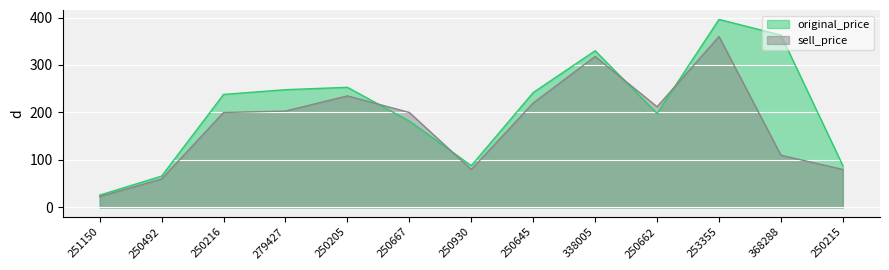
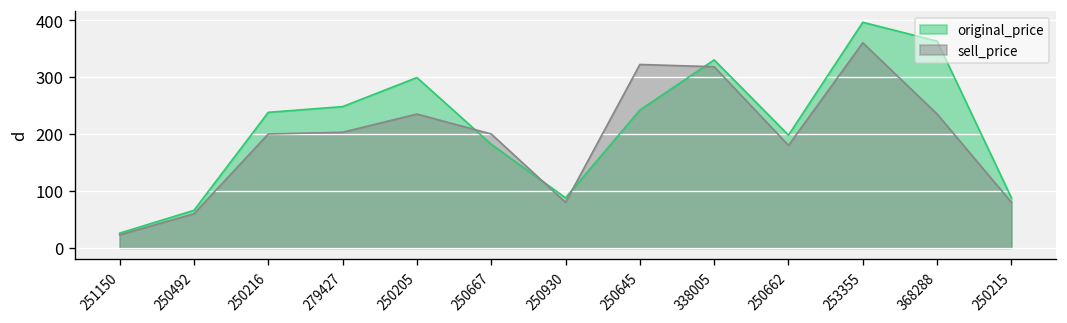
original_price, 250205: 250 -> 300
sell_price, 250645: 220 -> 320
sell_price, 250662: 210 -> 180
sell_price, 368288: 110 -> 240
